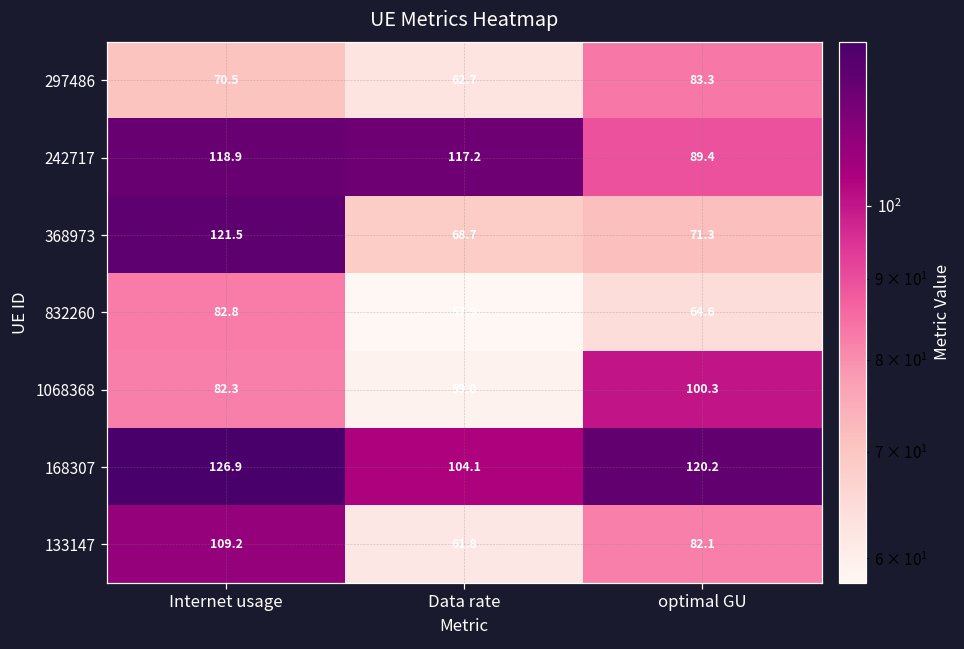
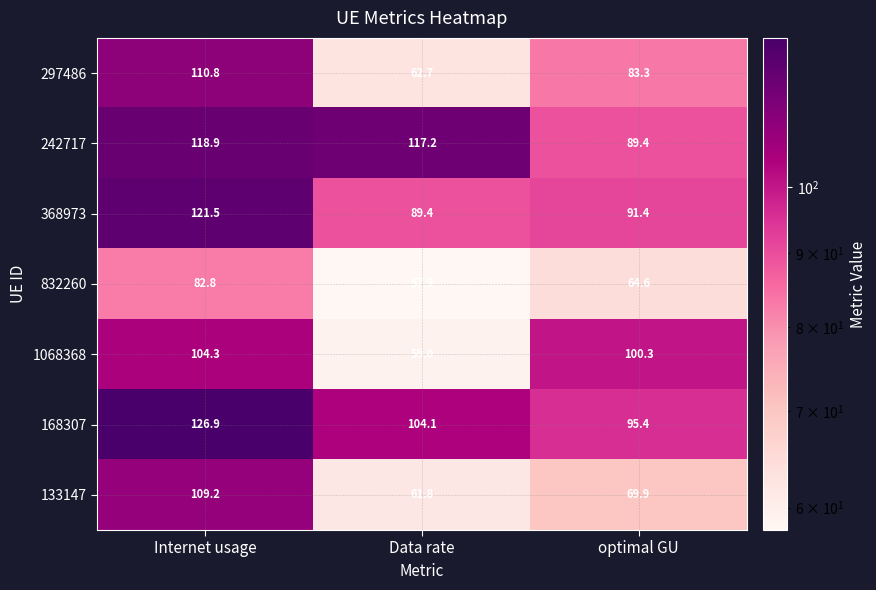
297486, Internet usage: 70.5 -> 110.8
368973, Data rate: 68.7 -> 89.4
368973, optimal GU: 71.3 -> 91.4
1068368, Internet usage: 82.3 -> 104.3
168307, optimal GU: 120.2 -> 95.4
133147, optimal GU: 82.1 -> 69.9
